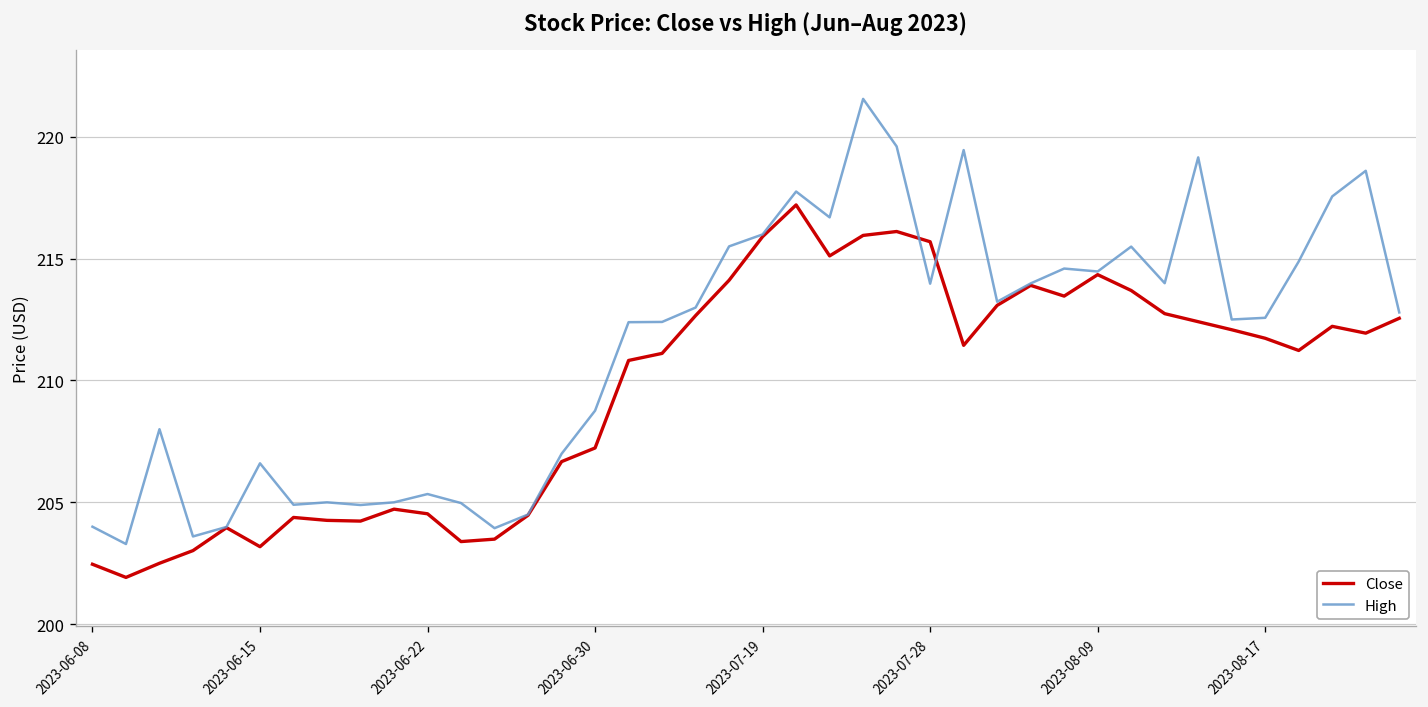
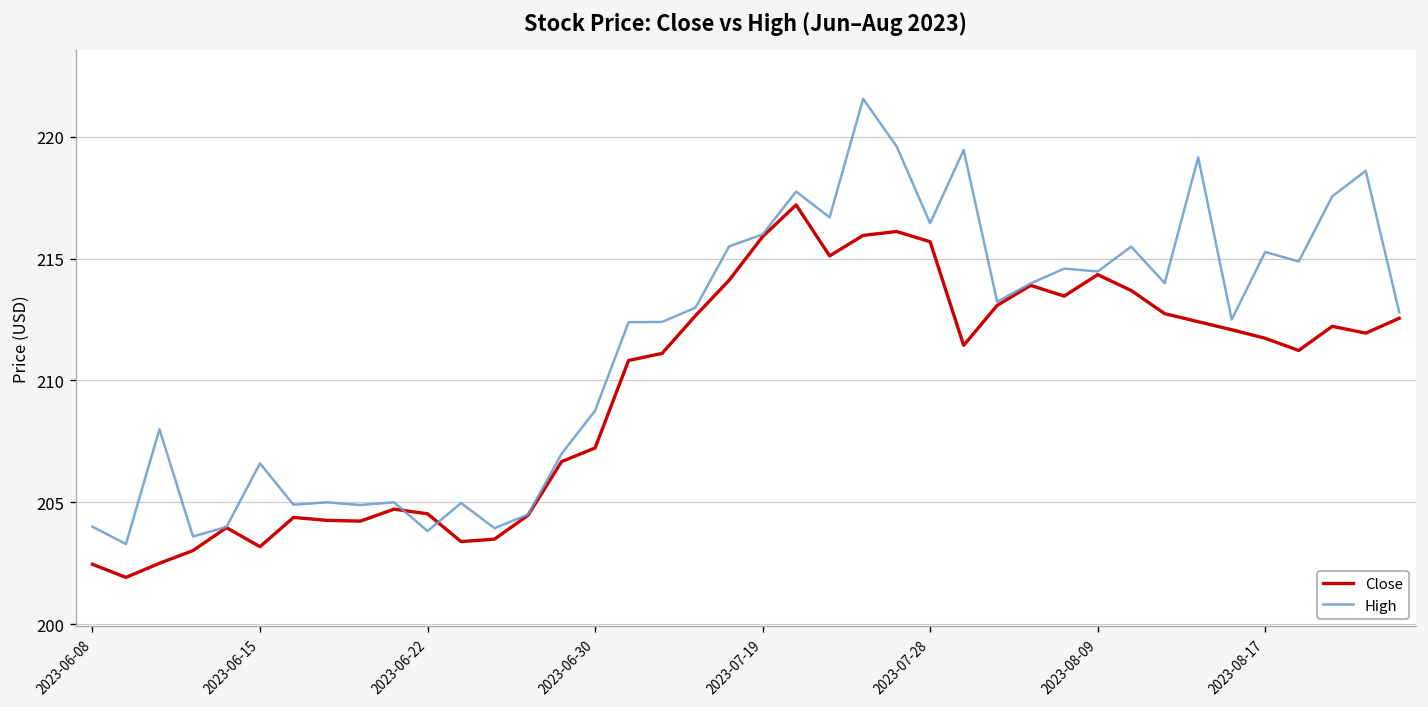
High, 2023-06-22: 205.3 -> 203.8
High, 2023-07-28: 214.0 -> 216.5
High, 2023-08-17: 212.6 -> 215.3
